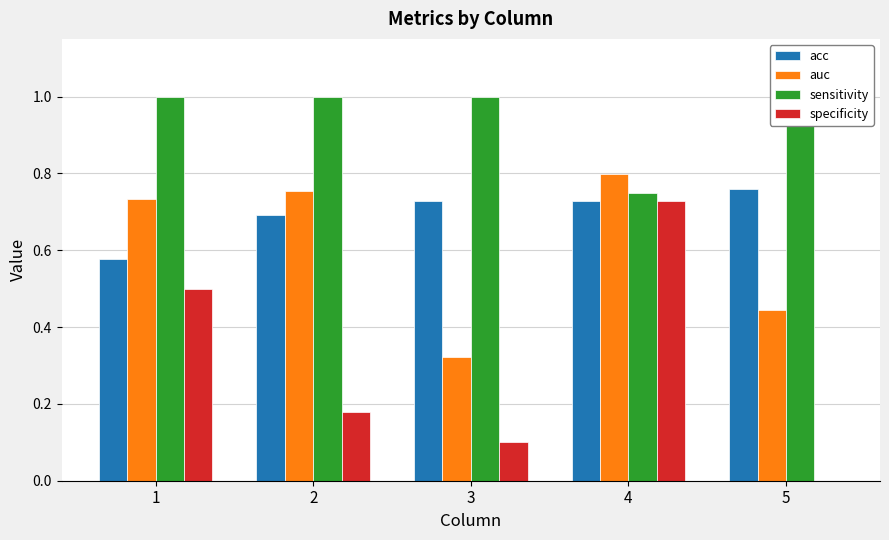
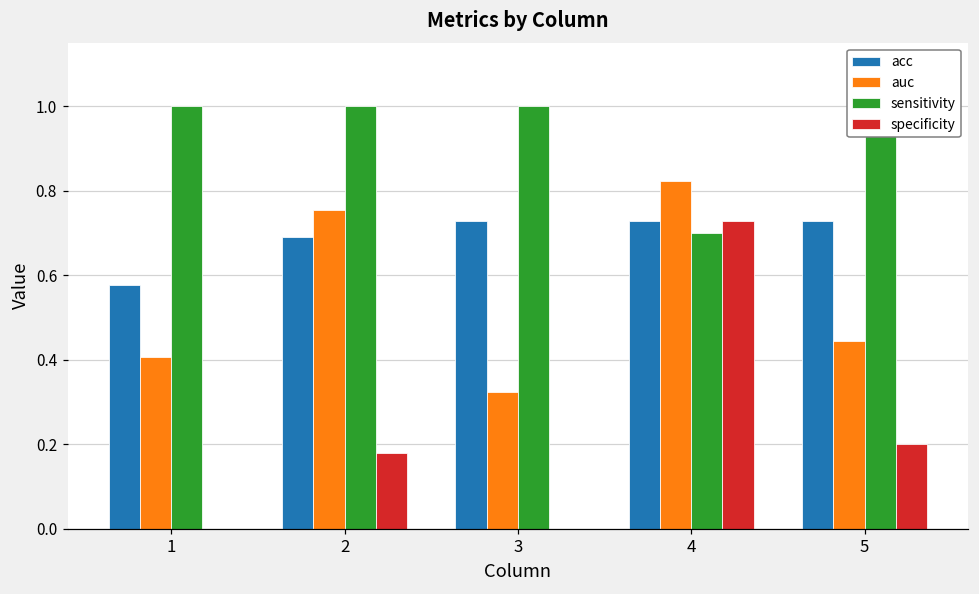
auc, 1: 0.73 -> 0.41
specificity, 1: 0.5 -> 0.0
specificity, 3: 0.1 -> 0.0
auc, 4: 0.80 -> 0.82
sensitivity, 4: 0.75 -> 0.70
acc, 5: 0.76 -> 0.73
specificity, 5: 0.0 -> 0.2
